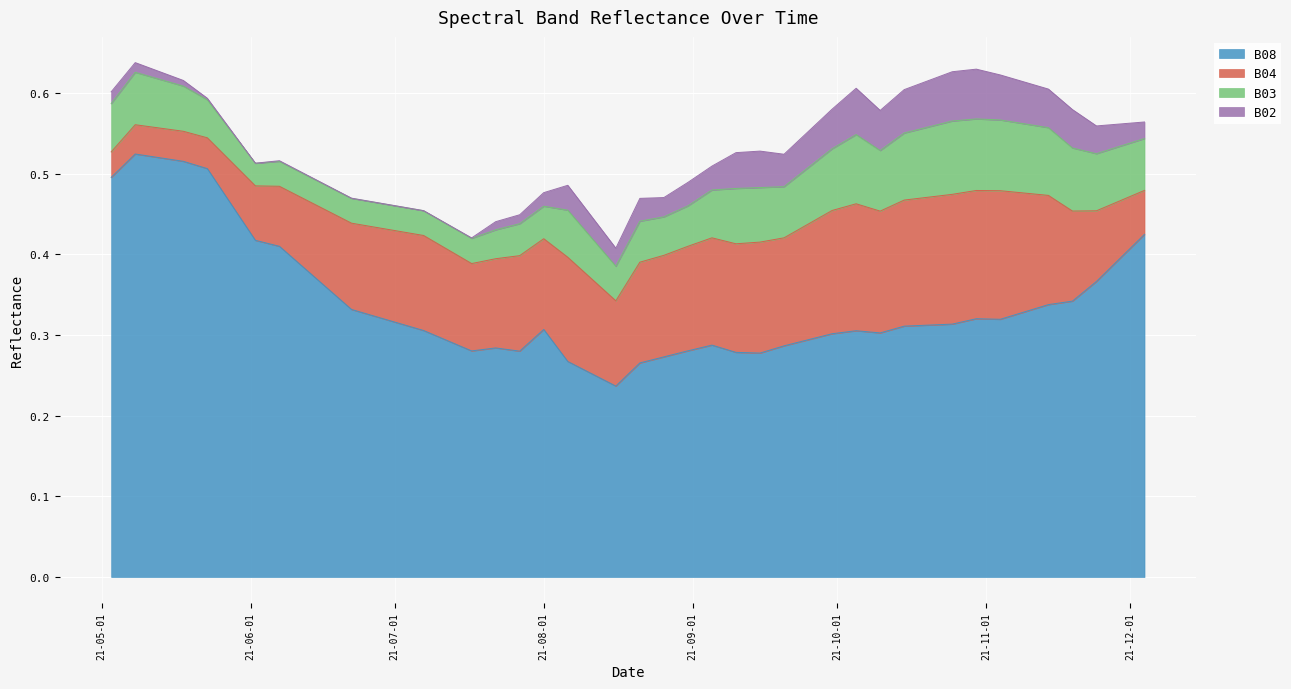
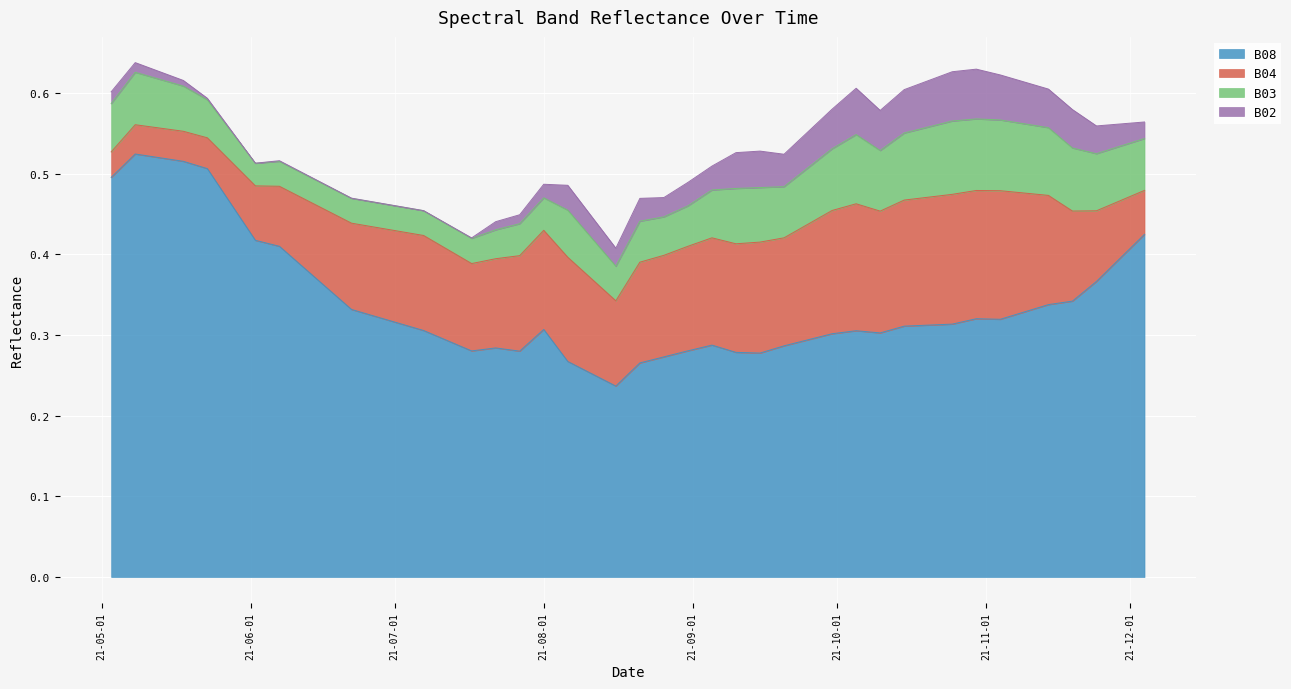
B04, 21-08-01: 0.11 -> 0.12
